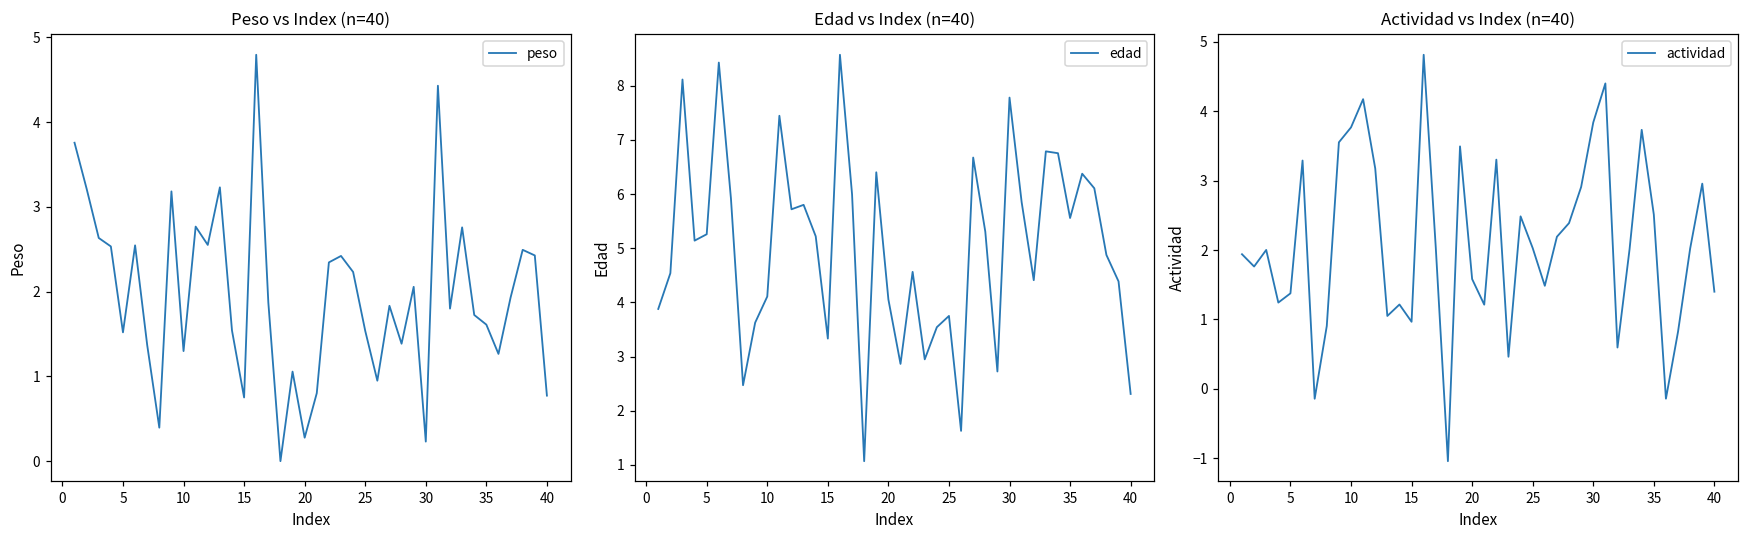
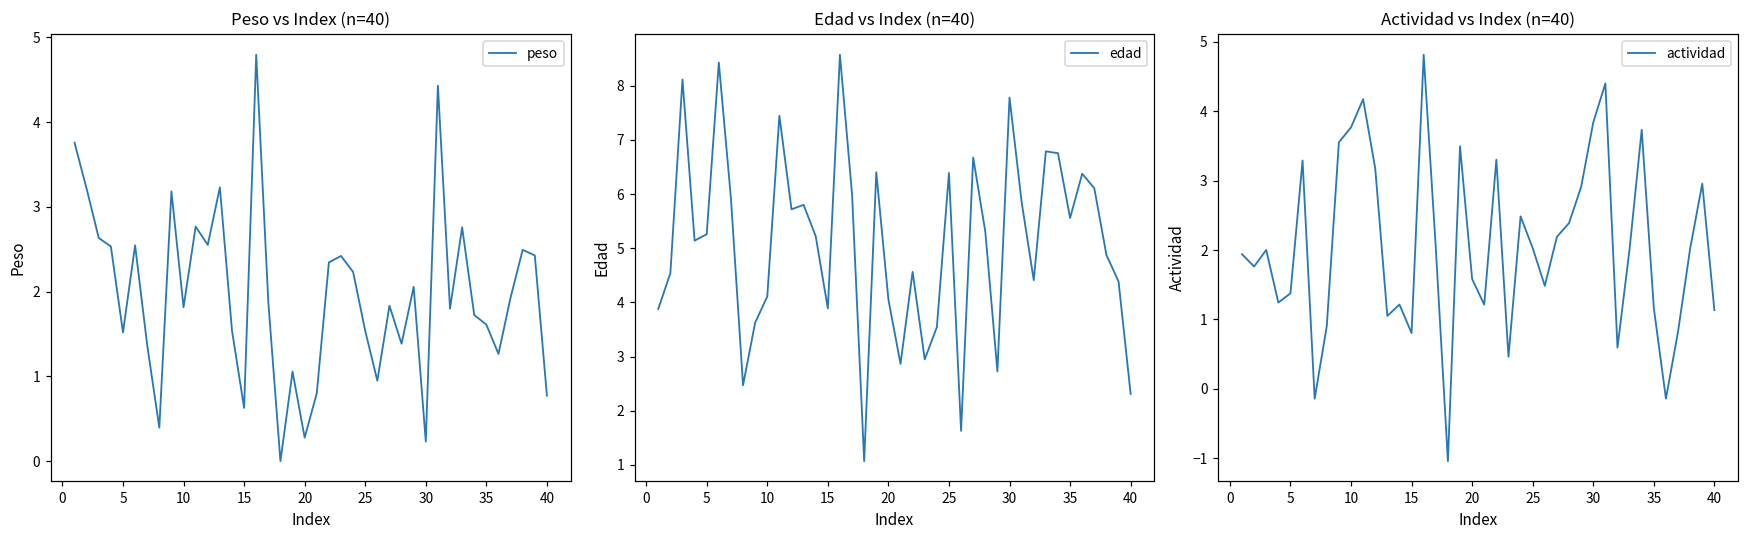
Peso vs Index (n=40), 10: 1.3 -> 1.8
Peso vs Index (n=40), 15: 0.8 -> 0.6
Edad vs Index (n=40), 15: 3.3 -> 3.9
Edad vs Index (n=40), 25: 3.8 -> 6.4
Actividad vs Index (n=40), 15: 1.0 -> 0.8
Actividad vs Index (n=40), 35: 2.5 -> 1.2
Actividad vs Index (n=40), 40: 1.4 -> 1.1
